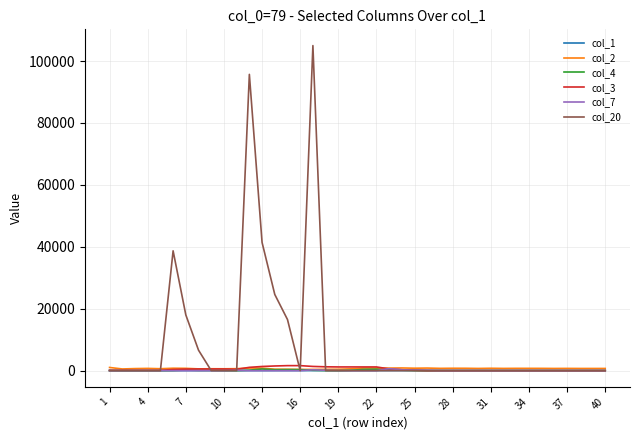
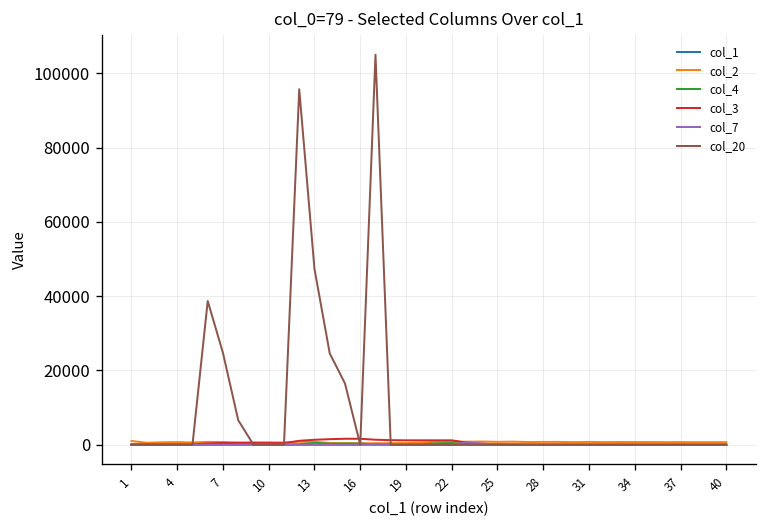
col_20, 7: 18000 -> 25000
col_20, 13: 41000 -> 47000
